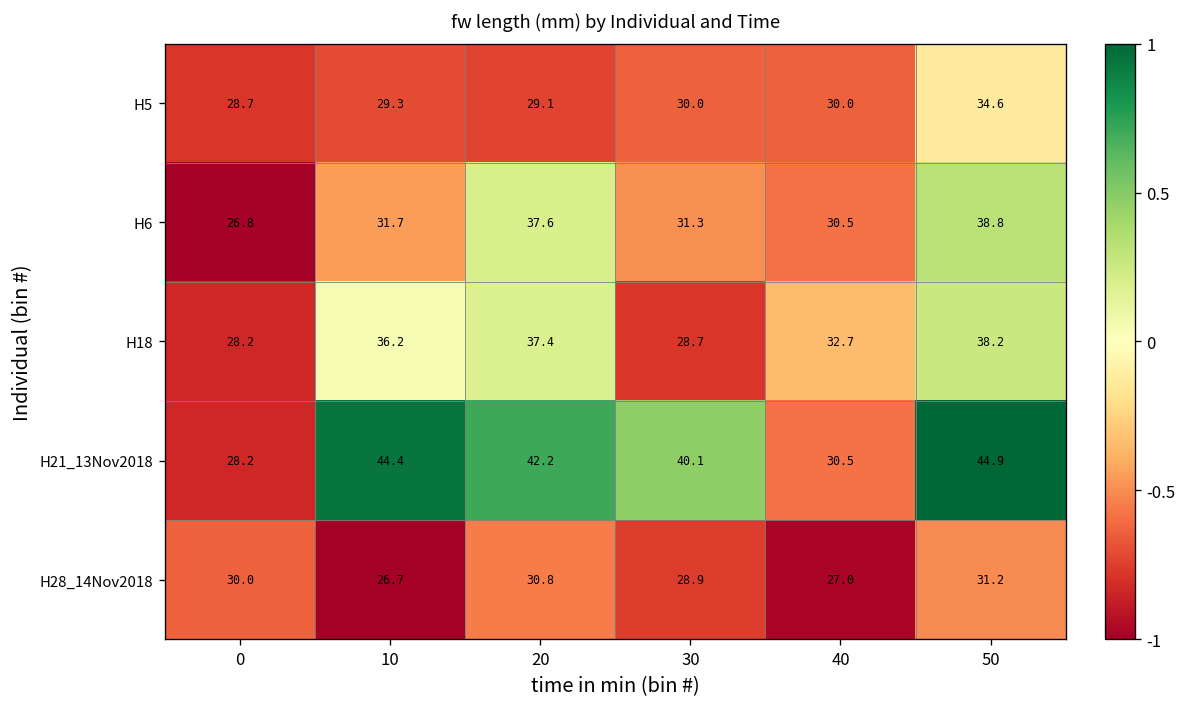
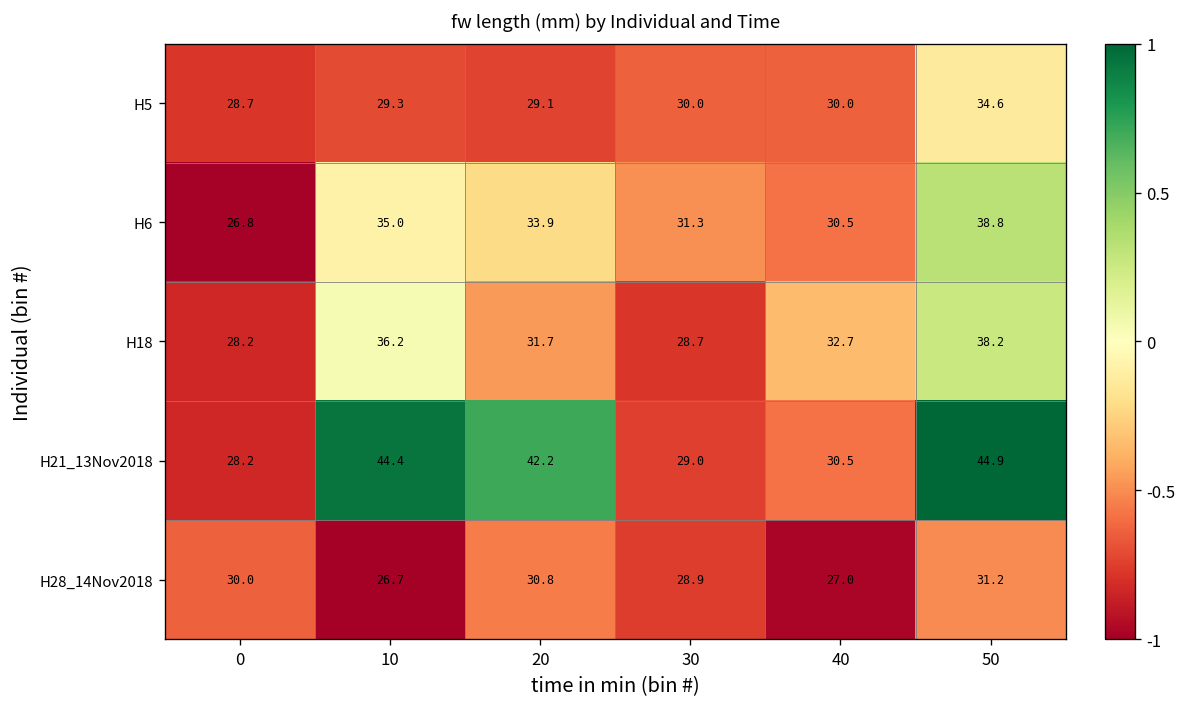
H6, 10: 31.7 -> 35.0
H6, 20: 37.6 -> 33.9
H18, 20: 37.4 -> 31.7
H21_13Nov2018, 30: 40.1 -> 29.0
